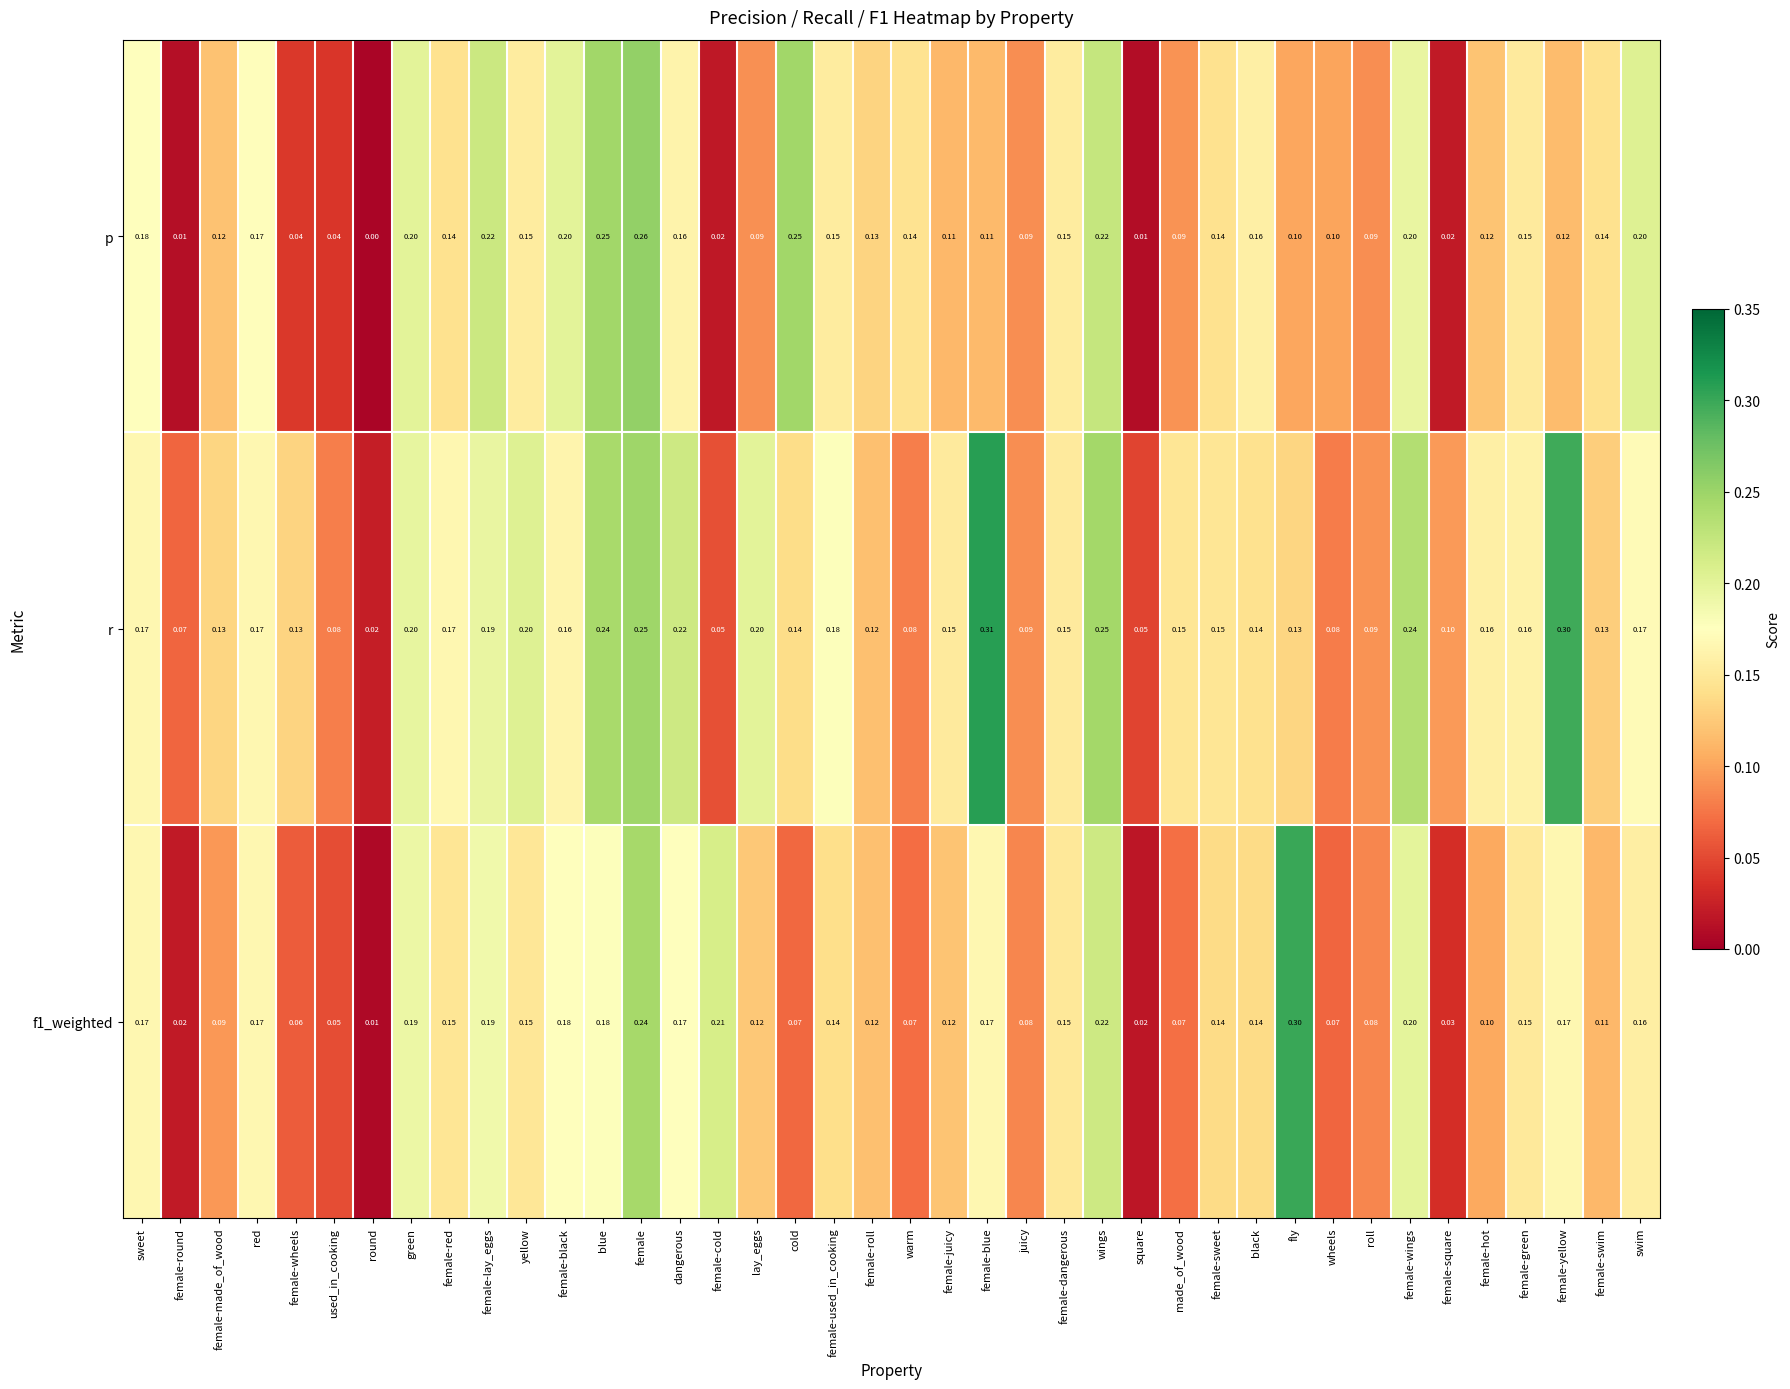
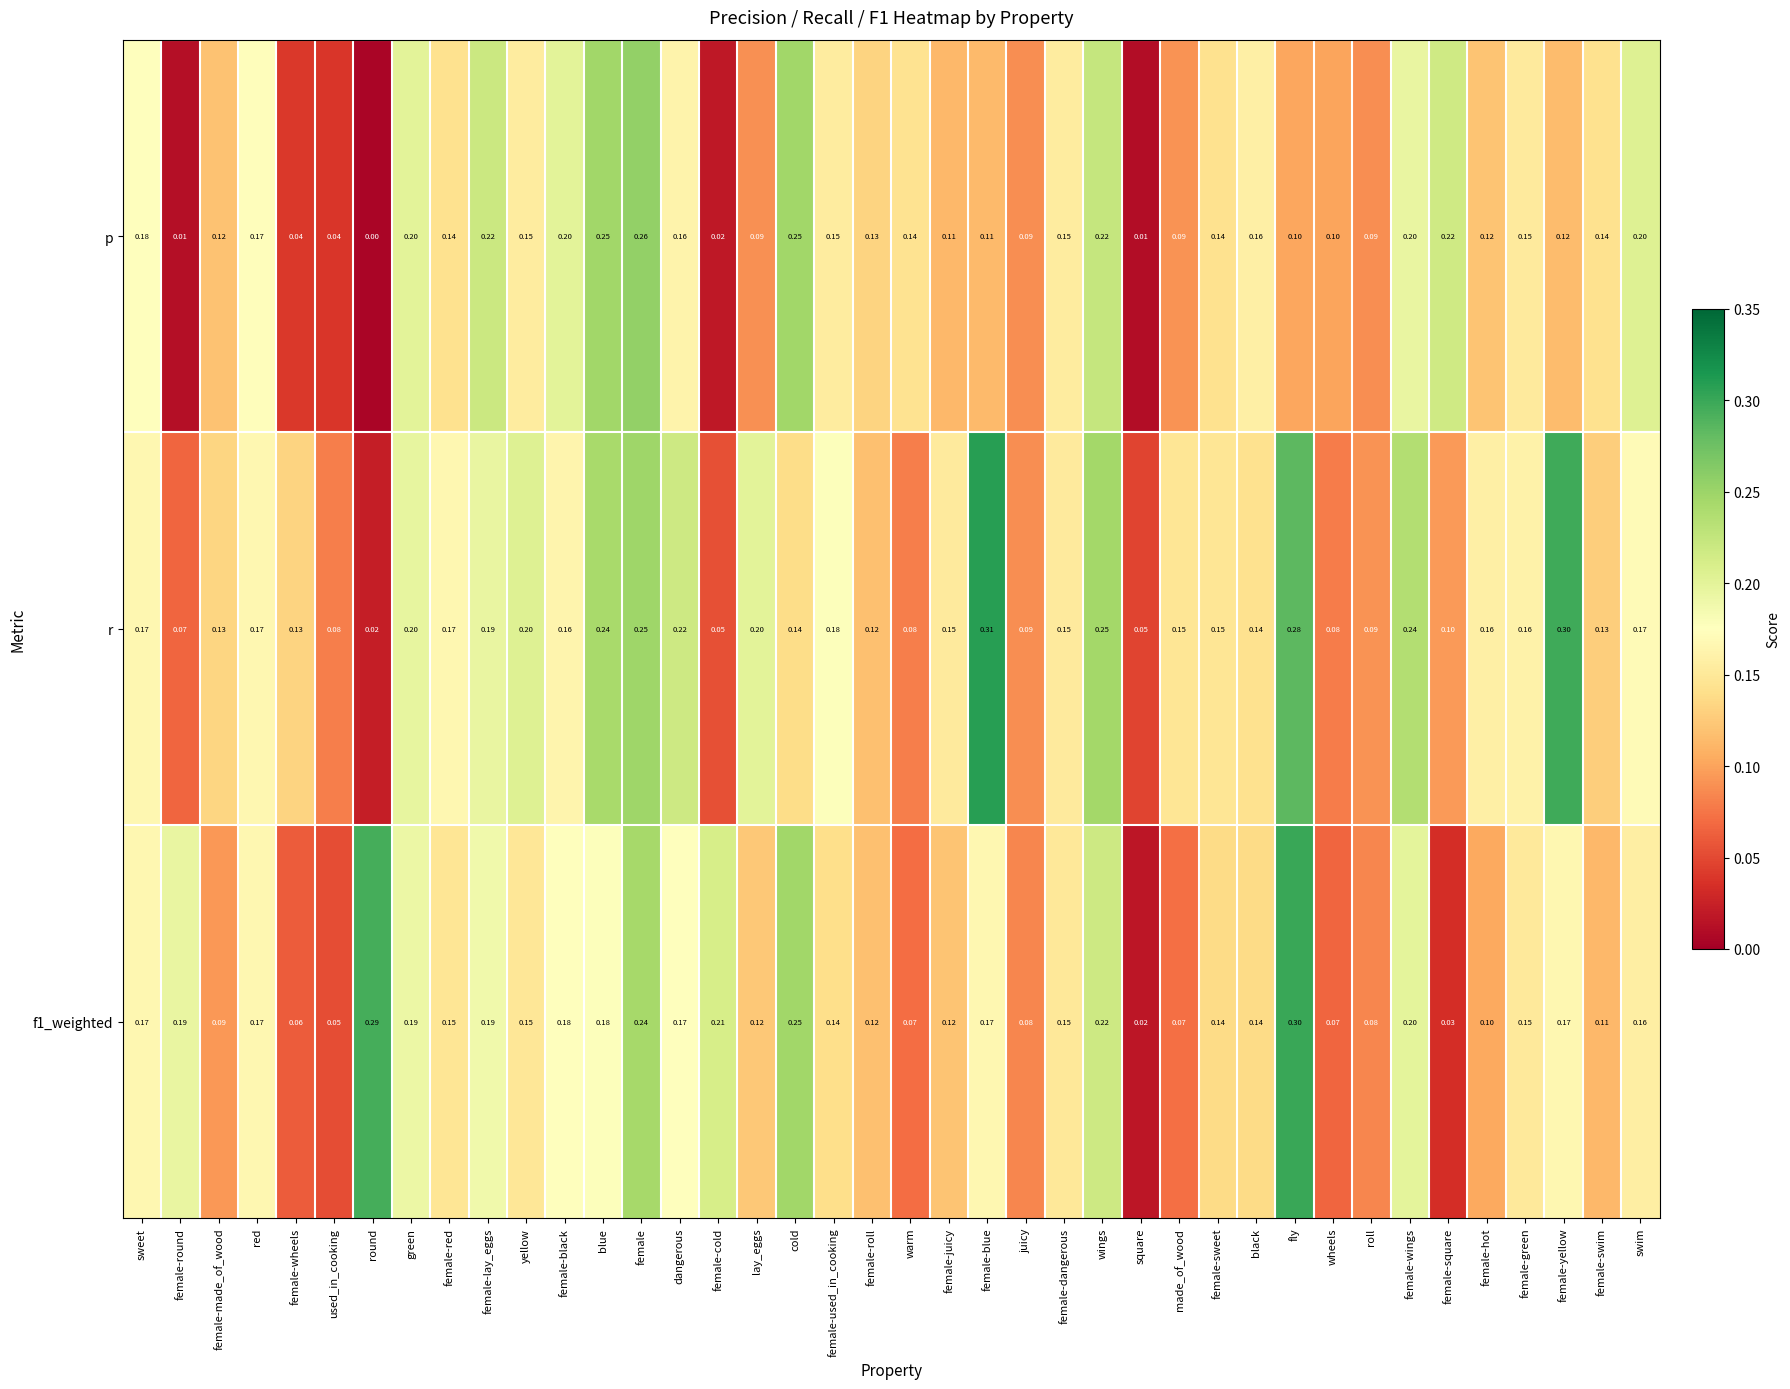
p, female-square: 0.02 -> 0.22
r, fly: 0.13 -> 0.28
f1_weighted, female-round: 0.02 -> 0.19
f1_weighted, round: 0.01 -> 0.29
f1_weighted, cold: 0.07 -> 0.25
